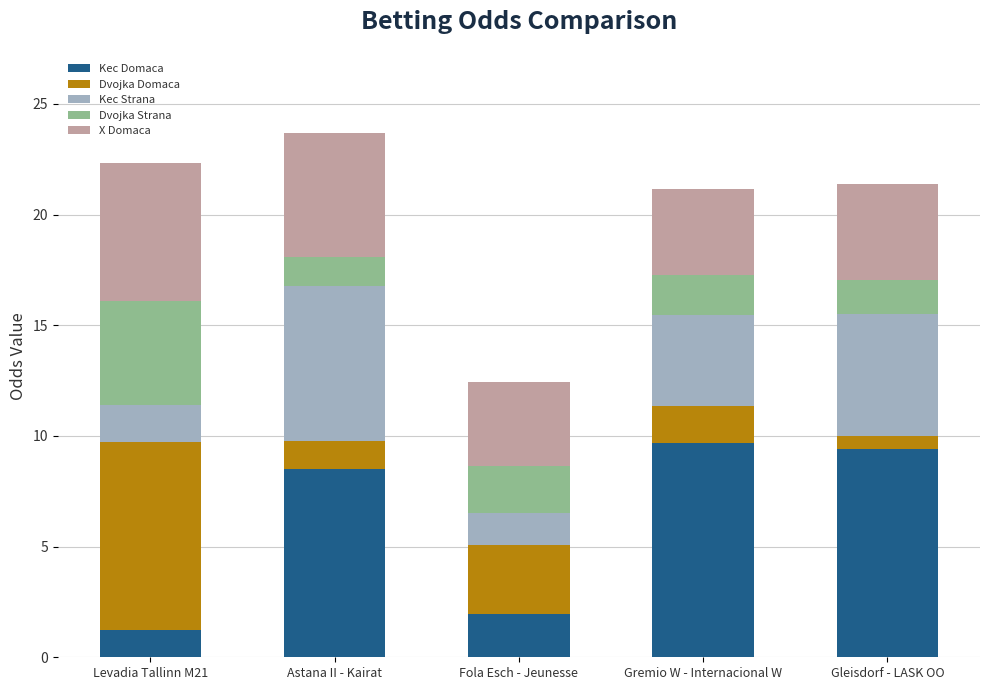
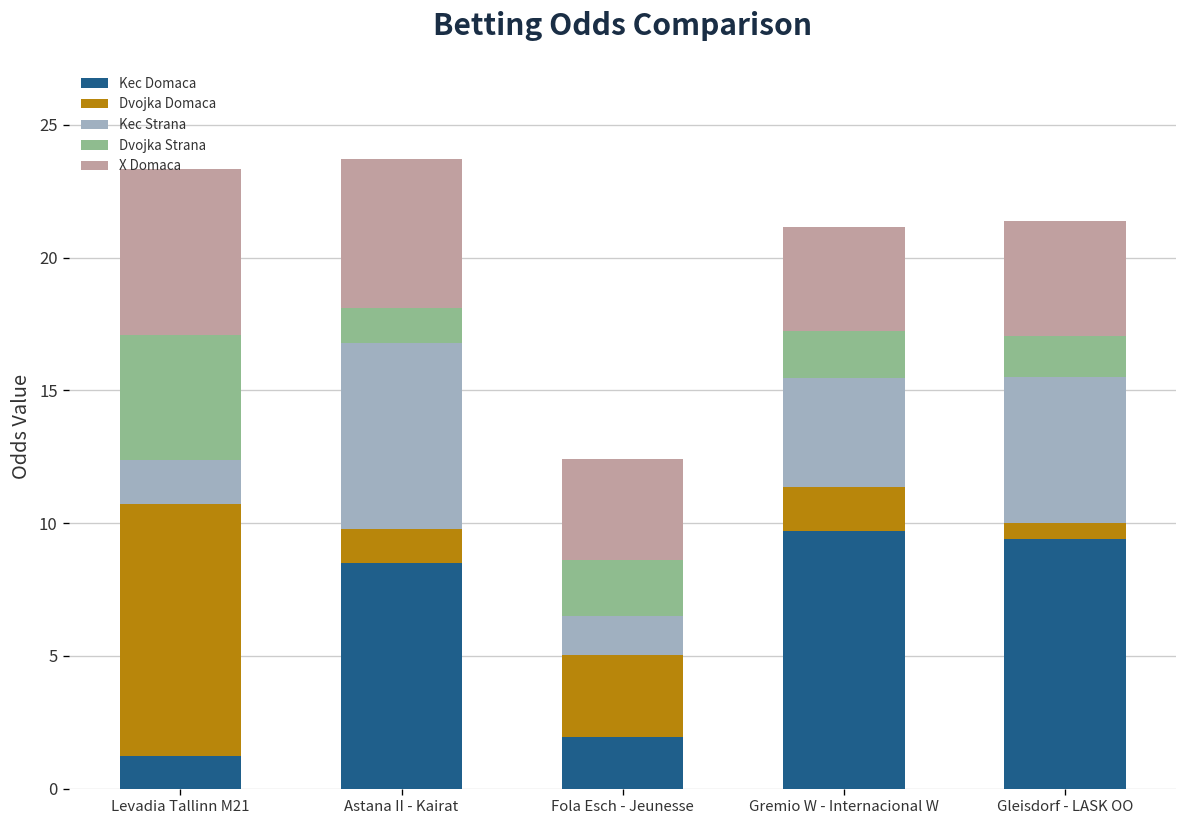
Dvojka Domaca, Levadia Tallinn M21: 8.5 -> 9.5
